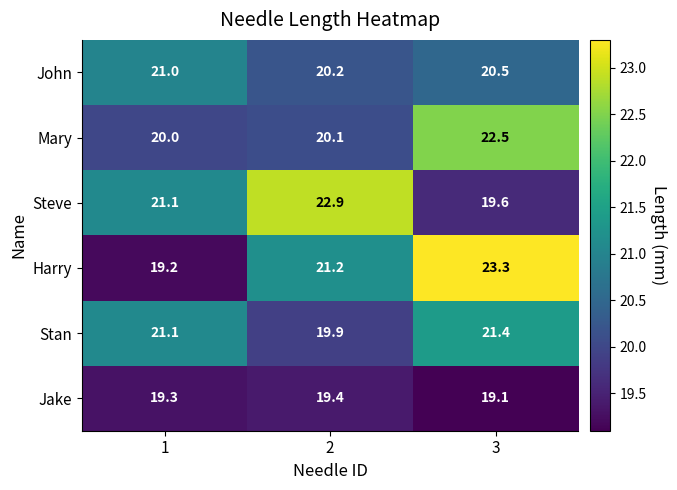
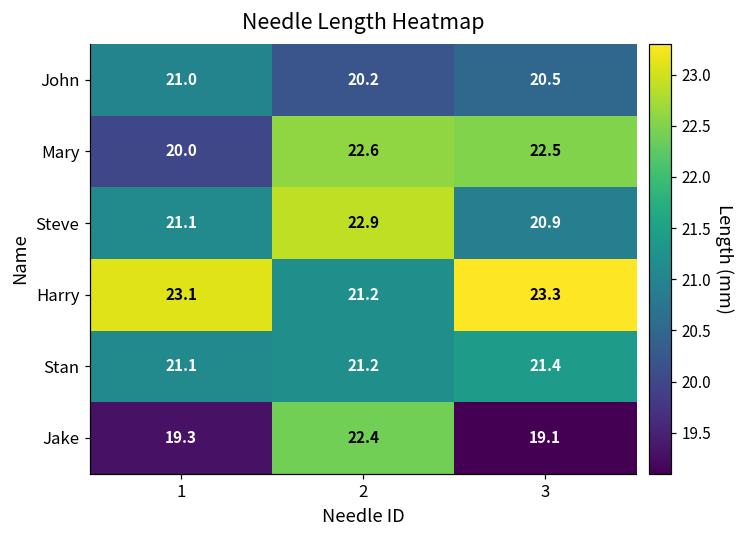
Mary, 2: 20.1 -> 22.6
Steve, 3: 19.6 -> 20.9
Harry, 1: 19.2 -> 23.1
Stan, 2: 19.9 -> 21.2
Jake, 2: 19.4 -> 22.4
